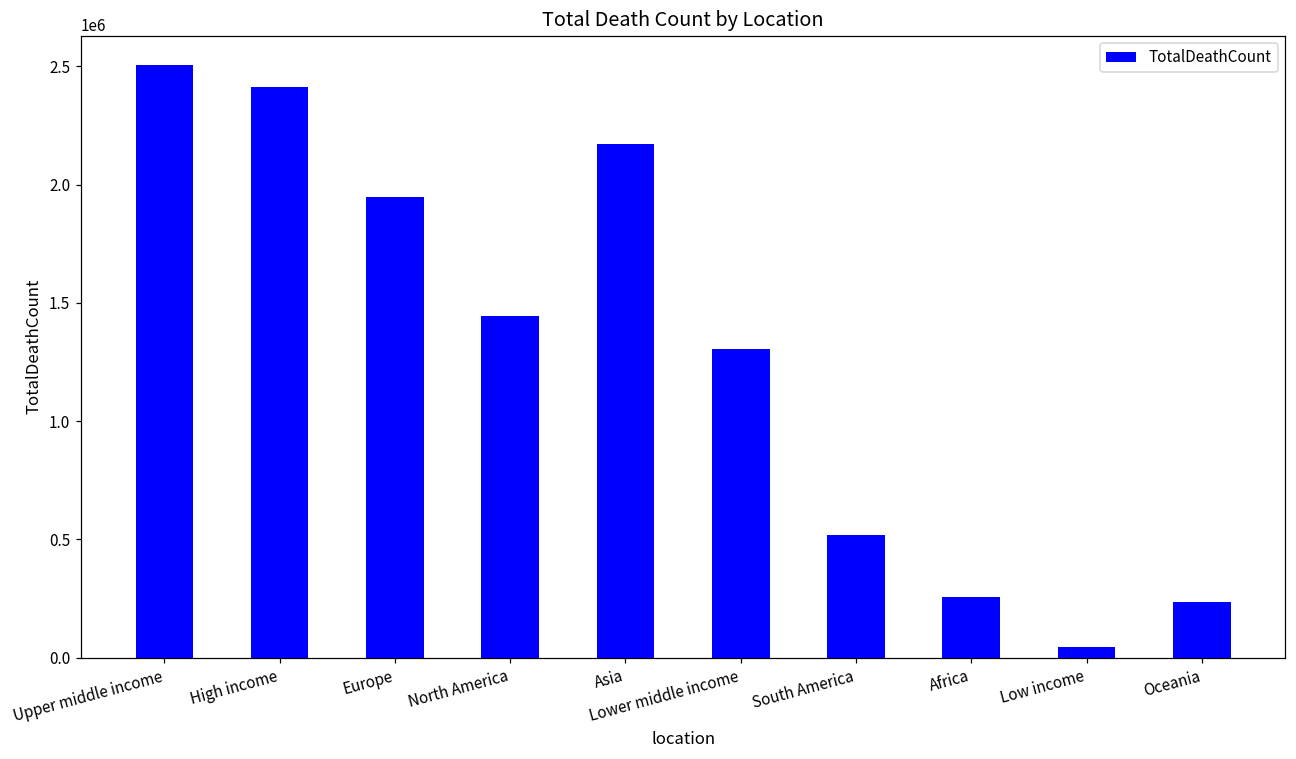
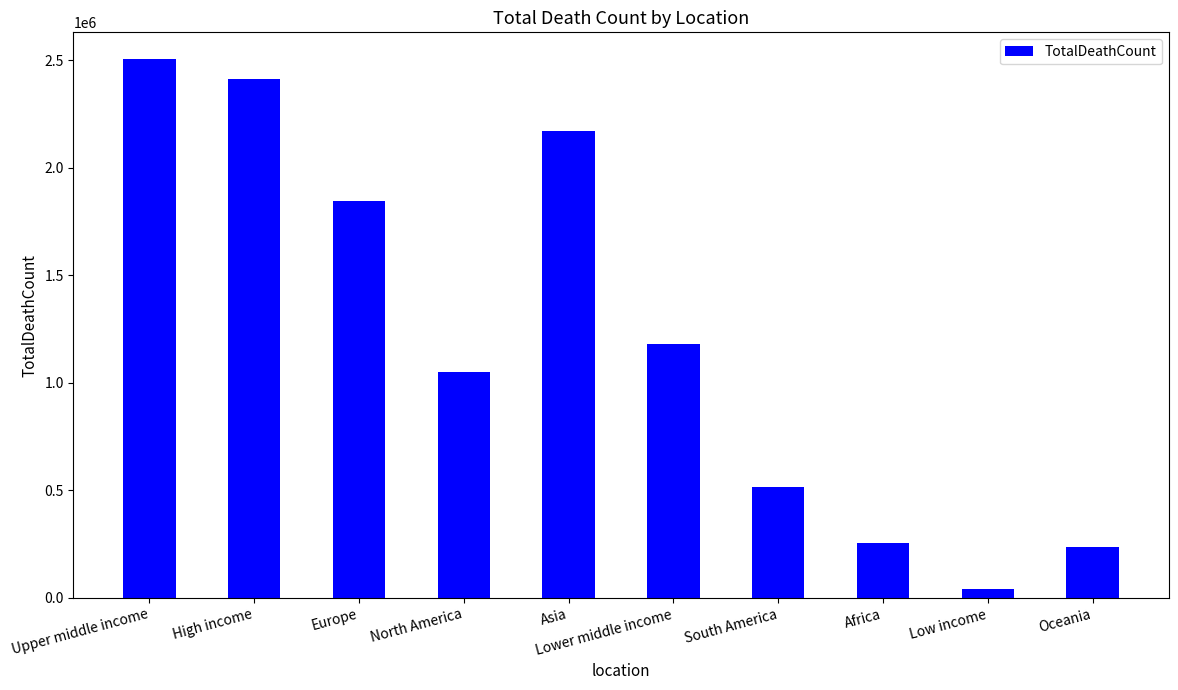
Europe: 1950000 -> 1850000
North America: 1450000 -> 1050000
Lower middle income: 1300000 -> 1180000
